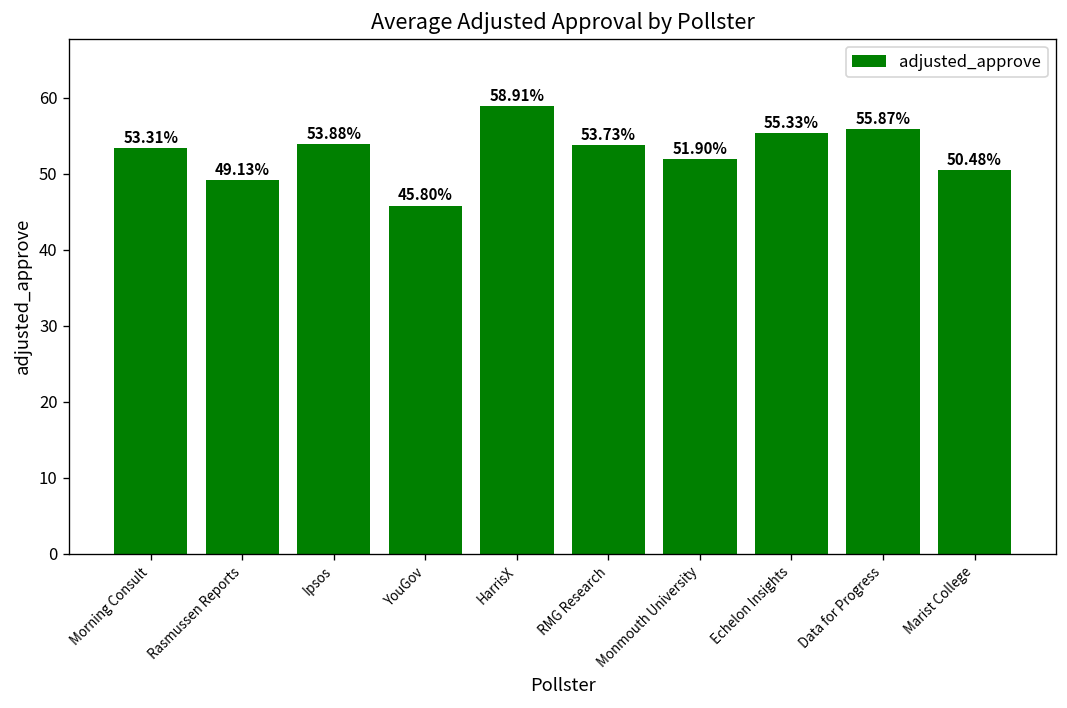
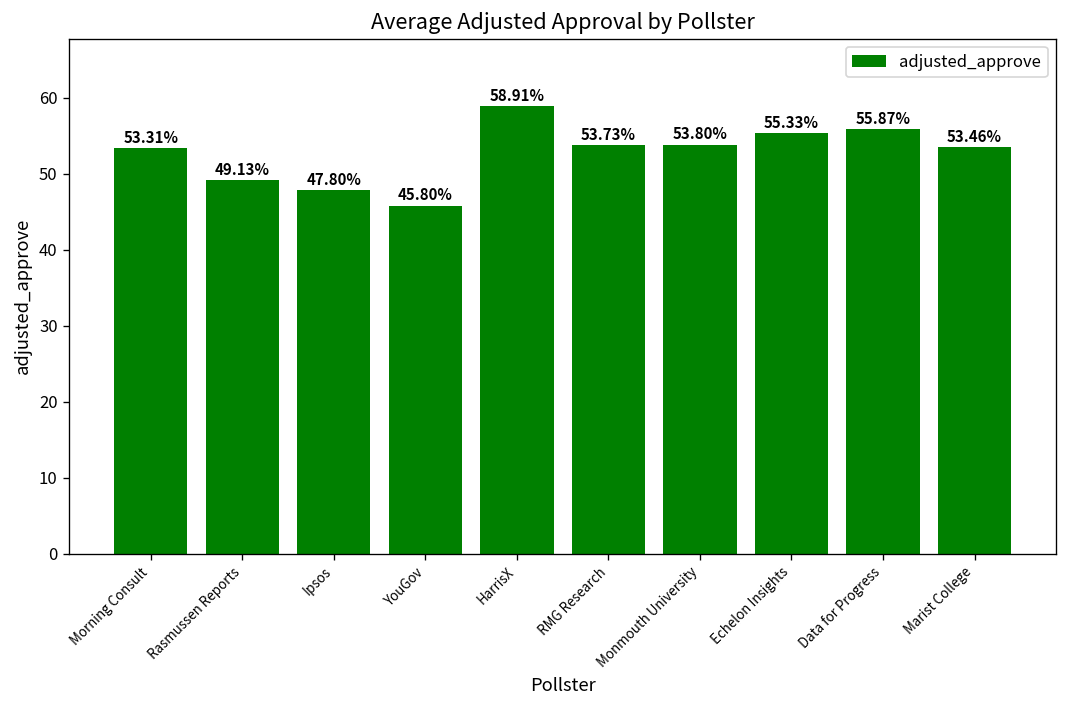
Ipsos: 53.88% -> 47.80%
Monmouth University: 51.90% -> 53.80%
Marist College: 50.48% -> 53.46%
